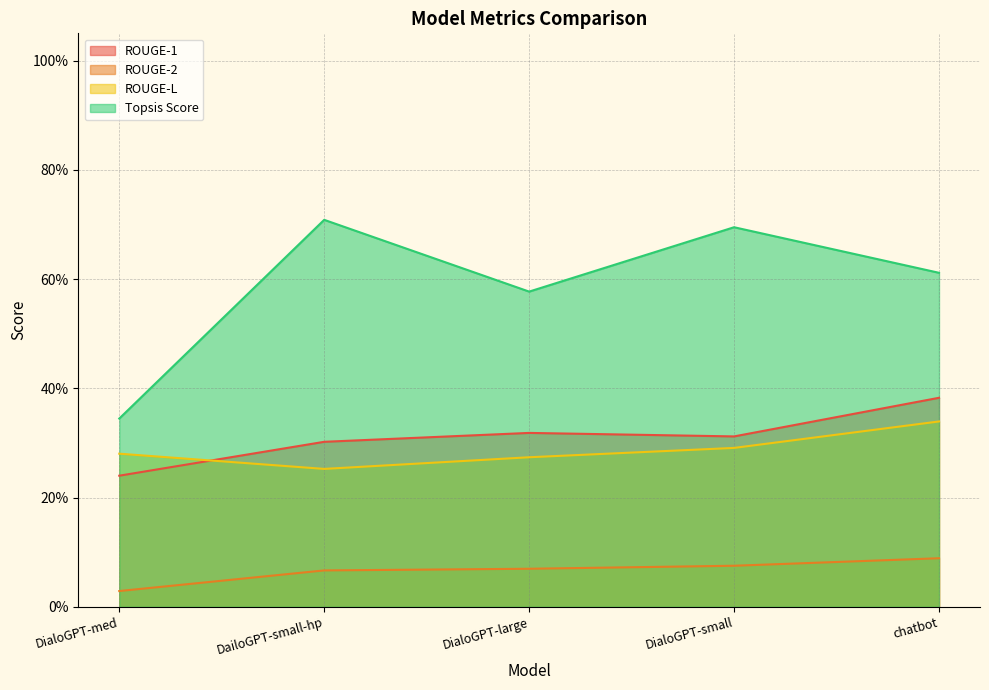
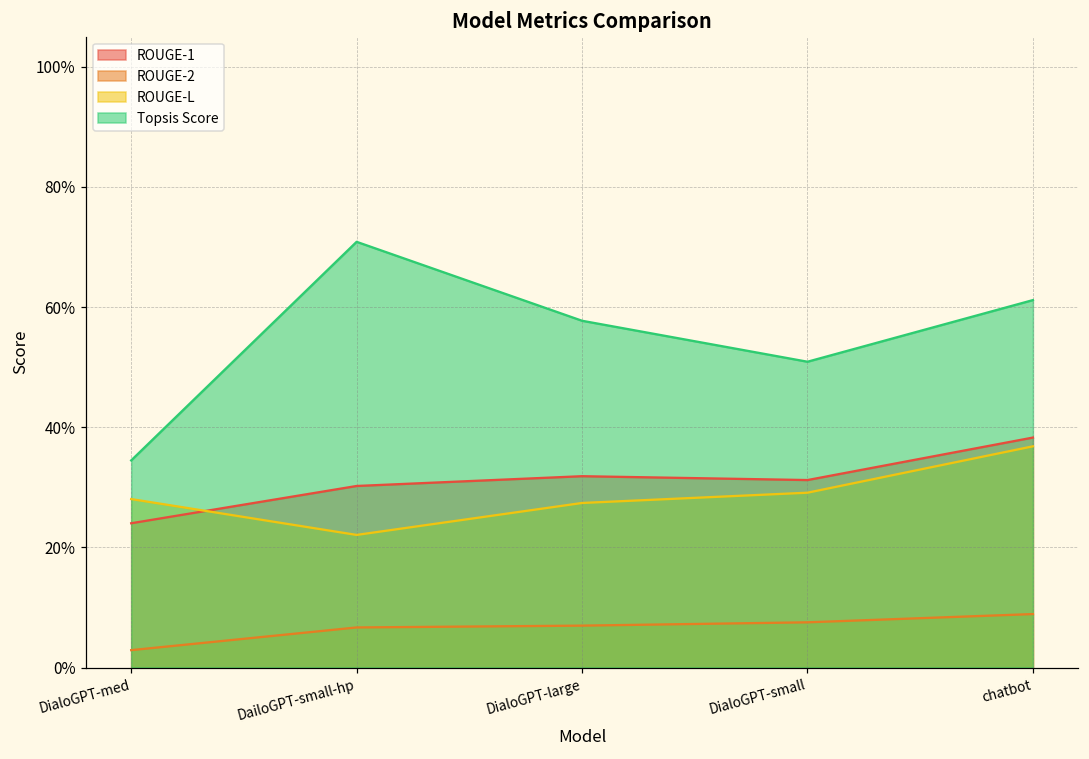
ROUGE-L, DailoGPT-small-hp: 25% -> 22%
Topsis Score, DialoGPT-small: 69% -> 51%
ROUGE-L, chatbot: 34% -> 37%
